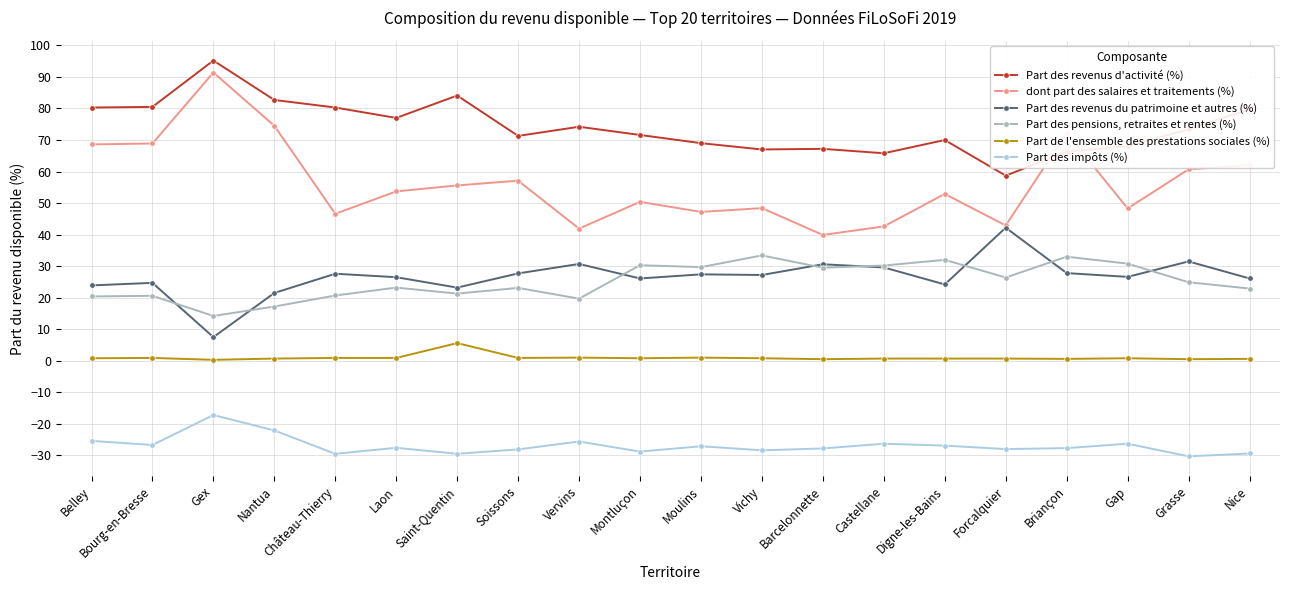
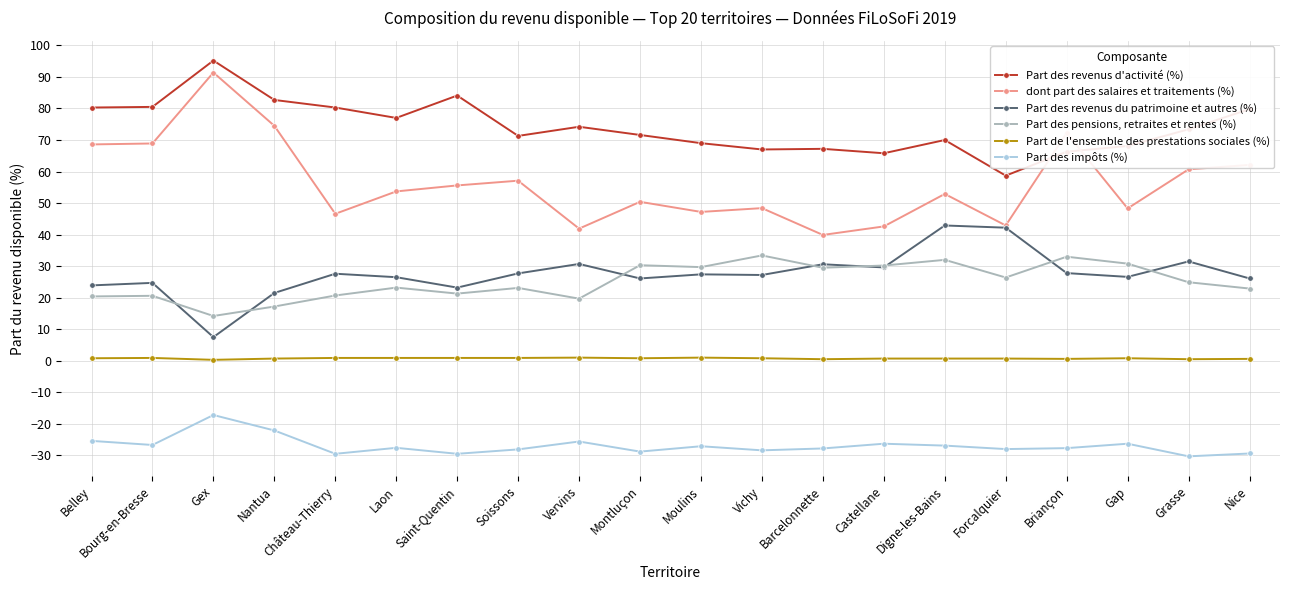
Part de l'ensemble des prestations sociales (%), Saint-Quentin: 6 -> 1
Part des revenus du patrimoine et autres (%), Digne-les-Bains: 24 -> 43
